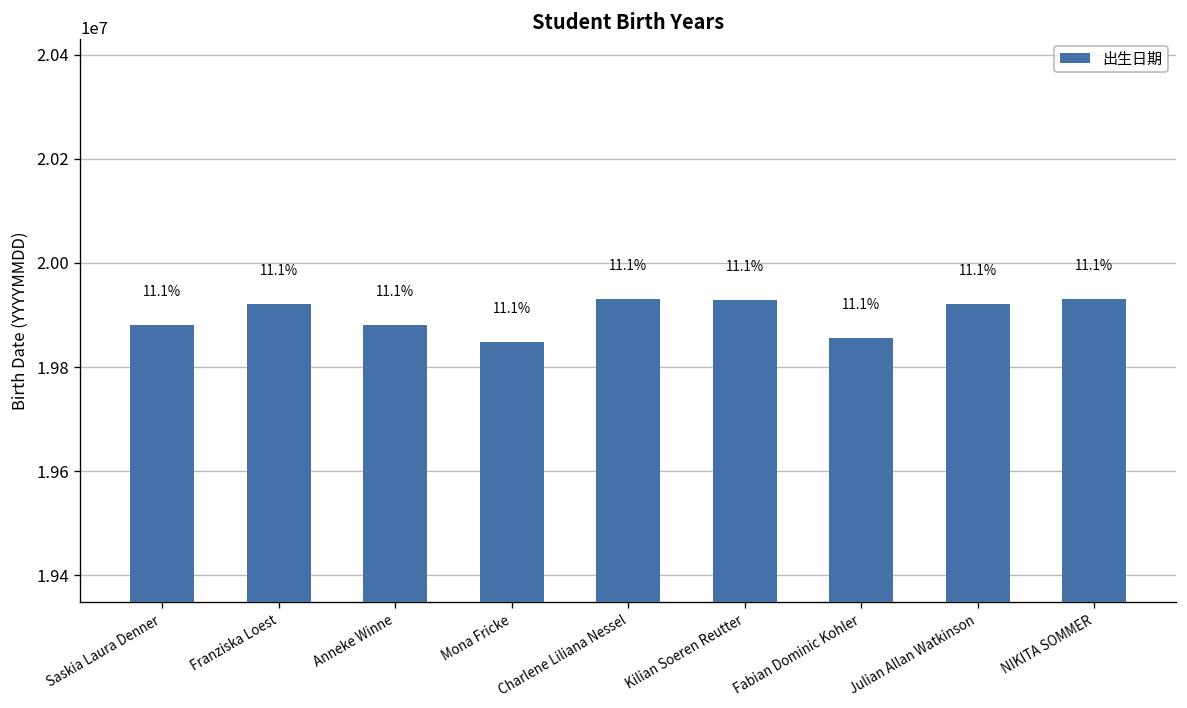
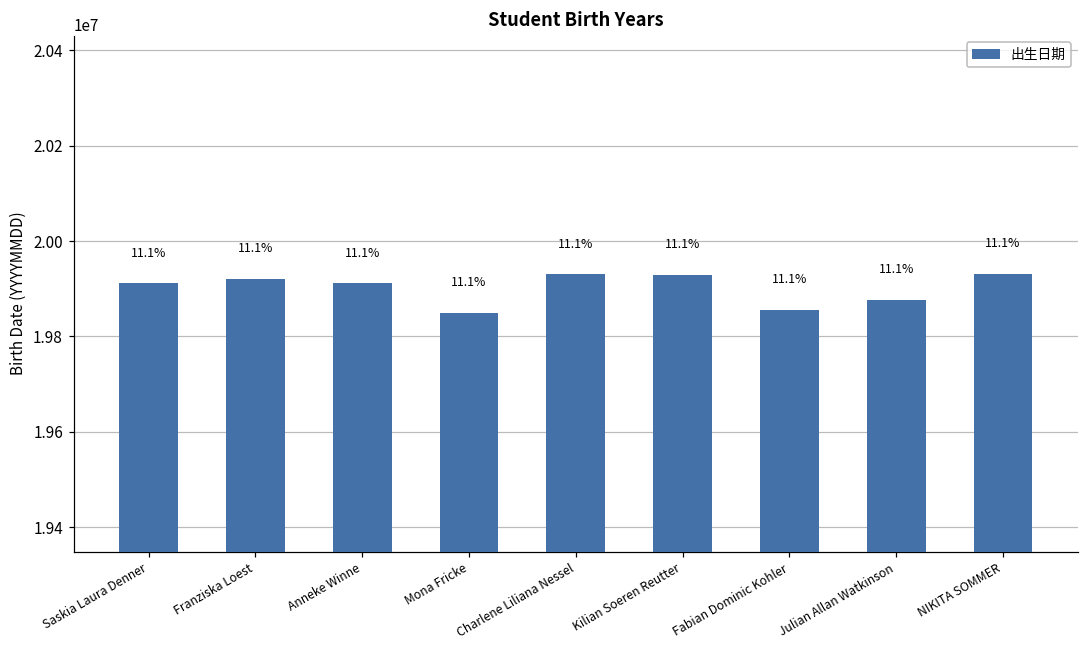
Saskia Laura Denner: 19880000 -> 19910000
Anneke Winne: 19880000 -> 19910000
Julian Allan Watkinson: 19920000 -> 19880000
